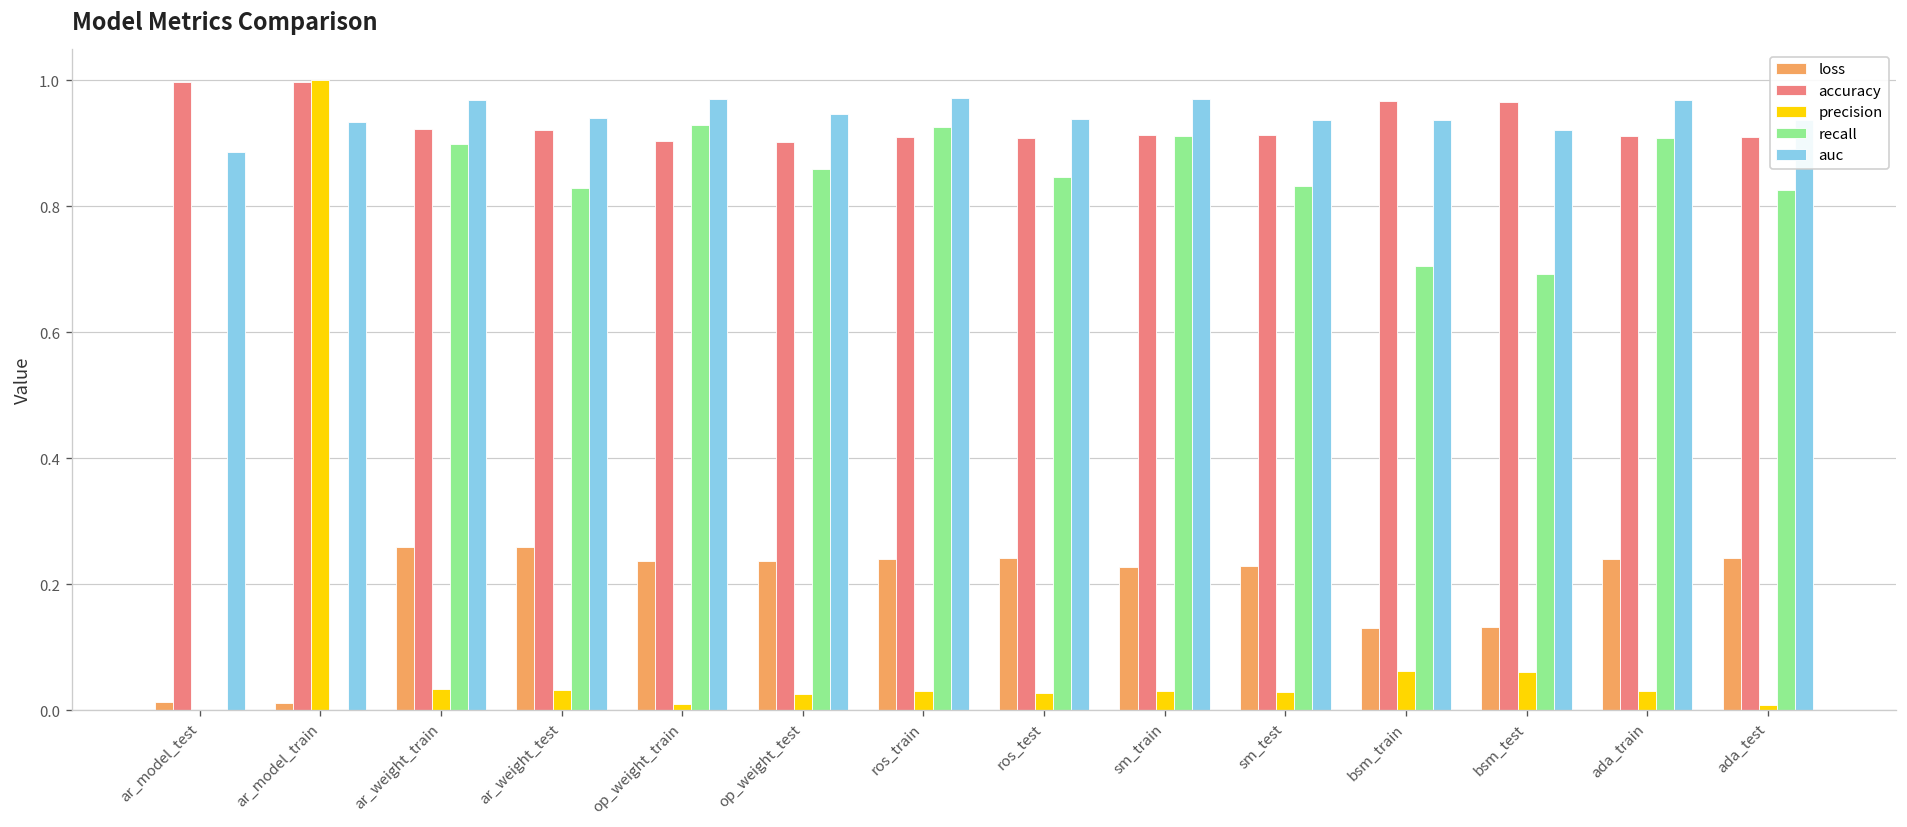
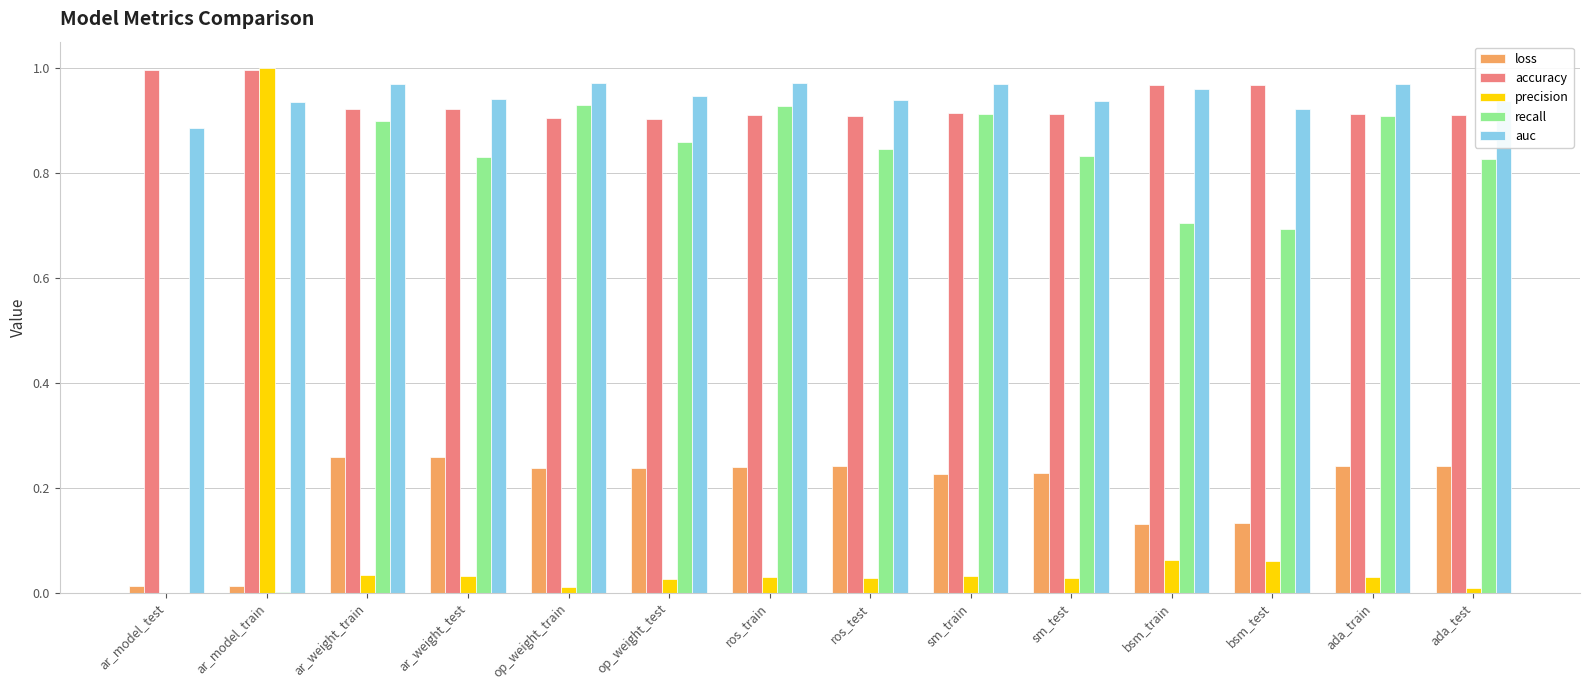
auc, bsm_train: 0.94 -> 0.96
